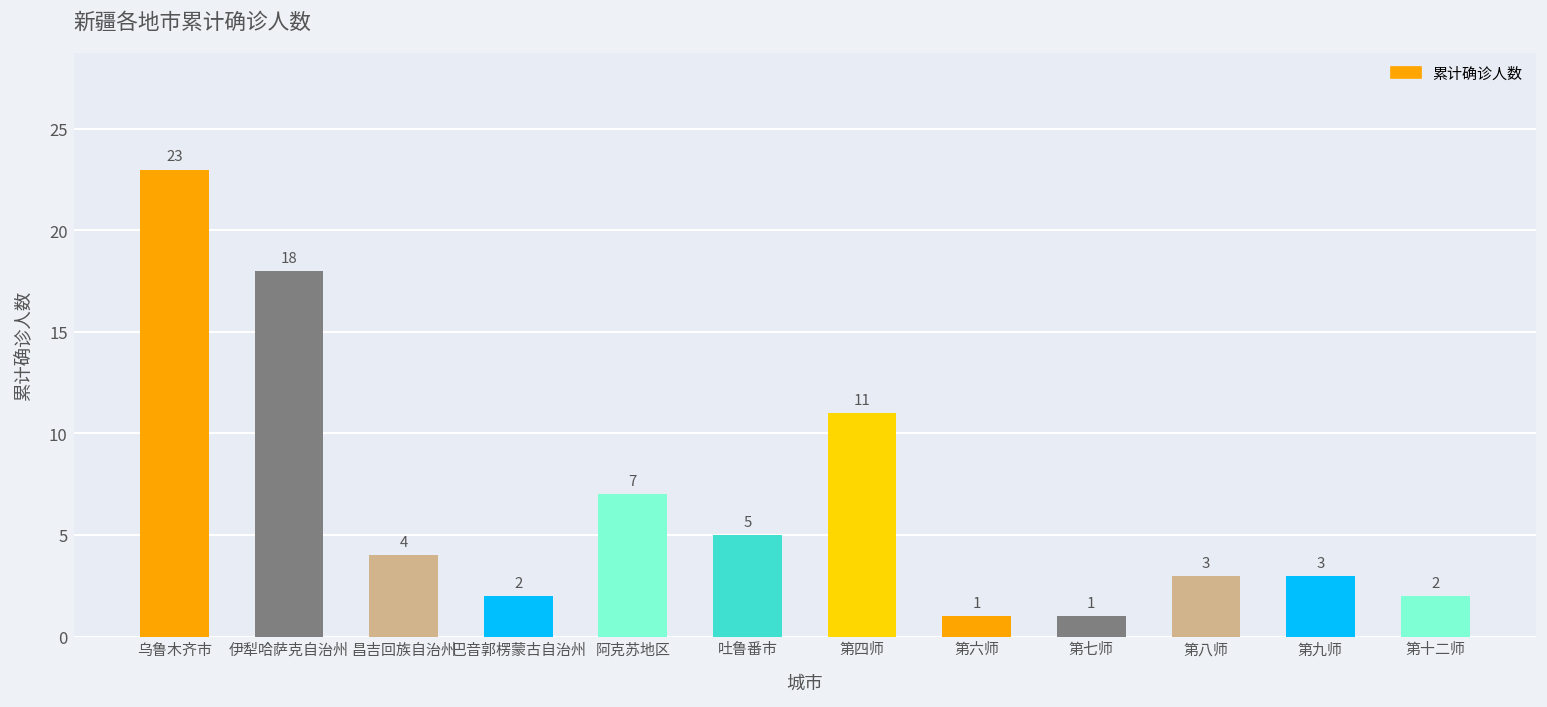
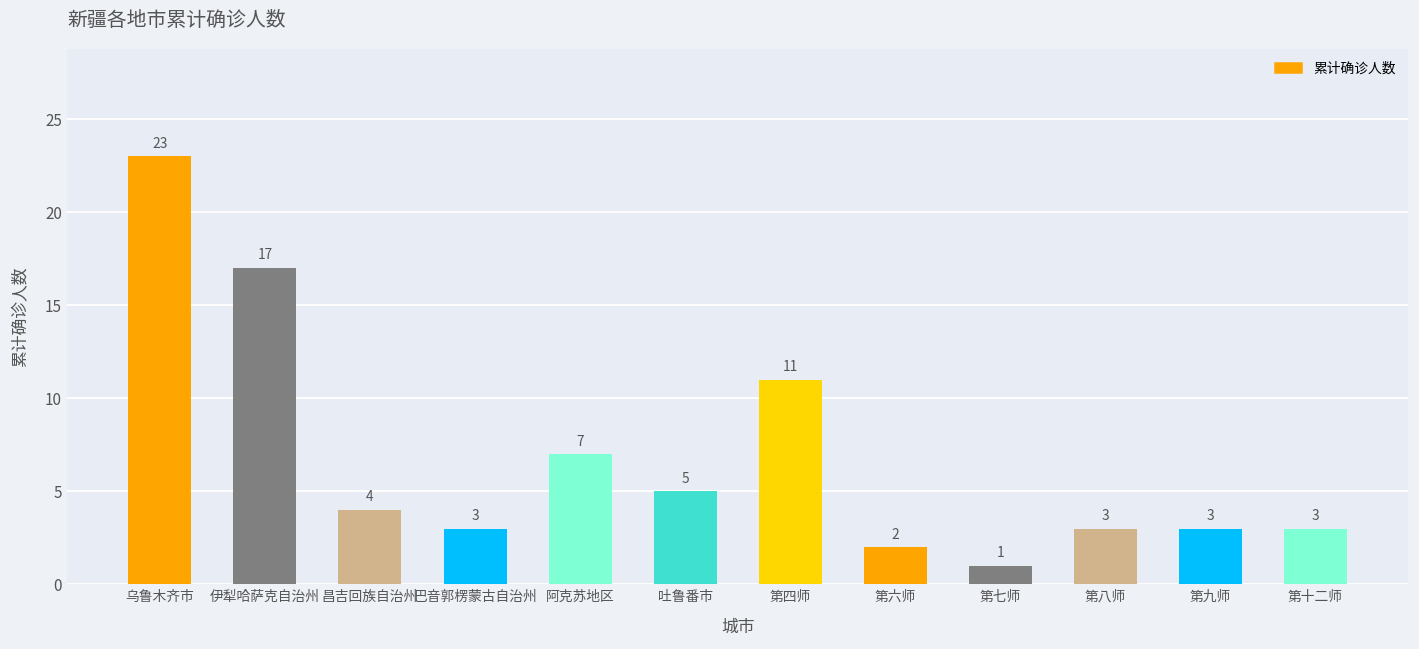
伊犁哈萨克自治州: 18 -> 17
巴音郭楞蒙古自治州: 2 -> 3
第六师: 1 -> 2
第十二师: 2 -> 3
